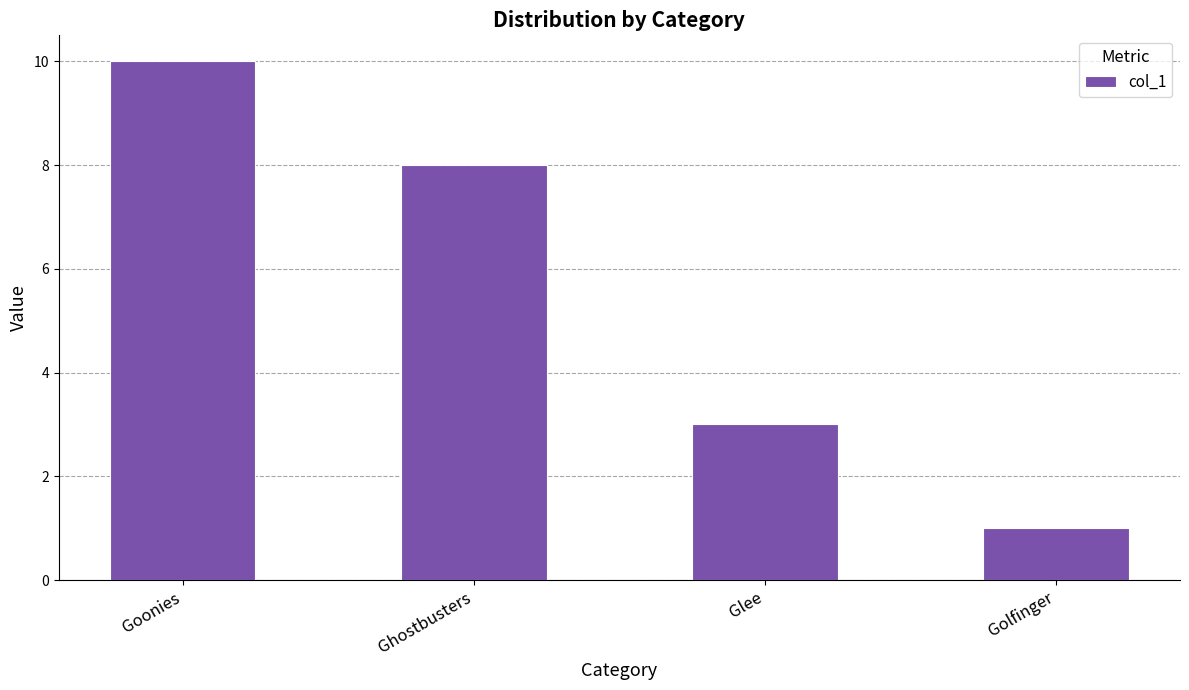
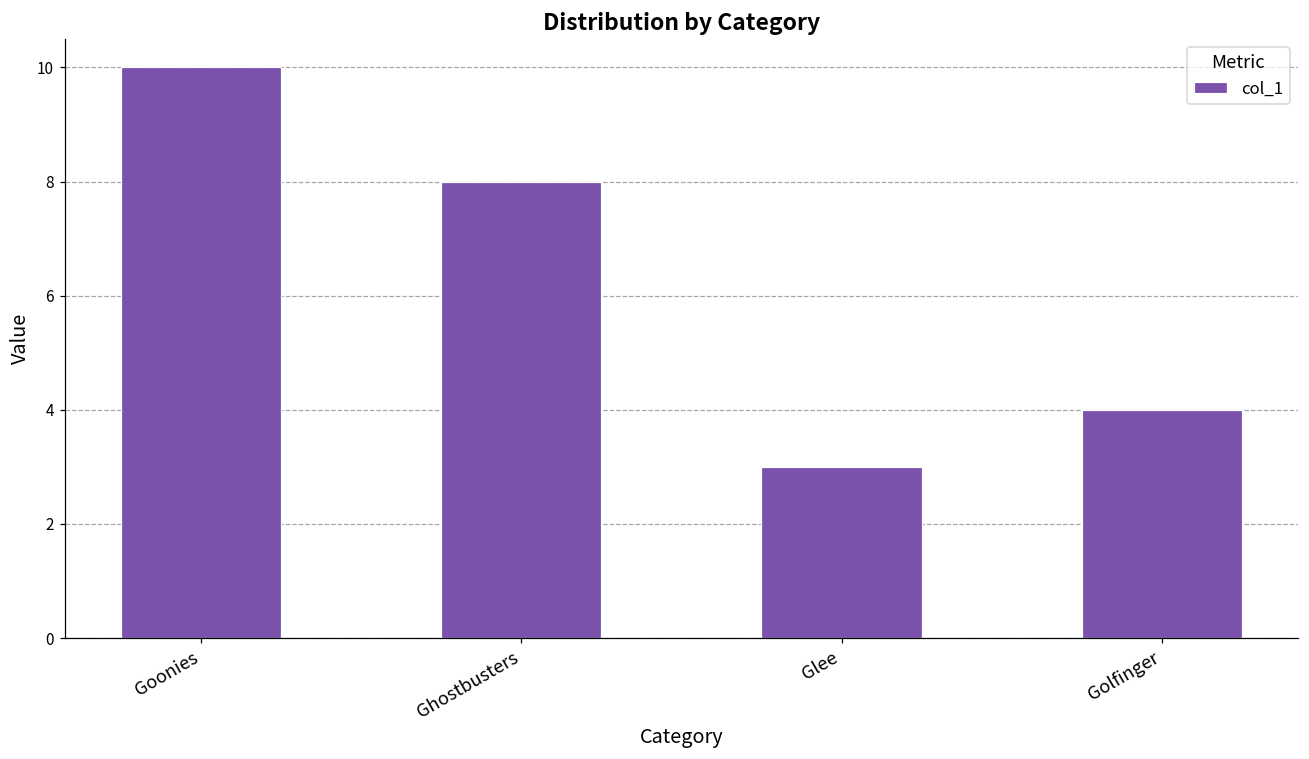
Golfinger: 1 -> 4
